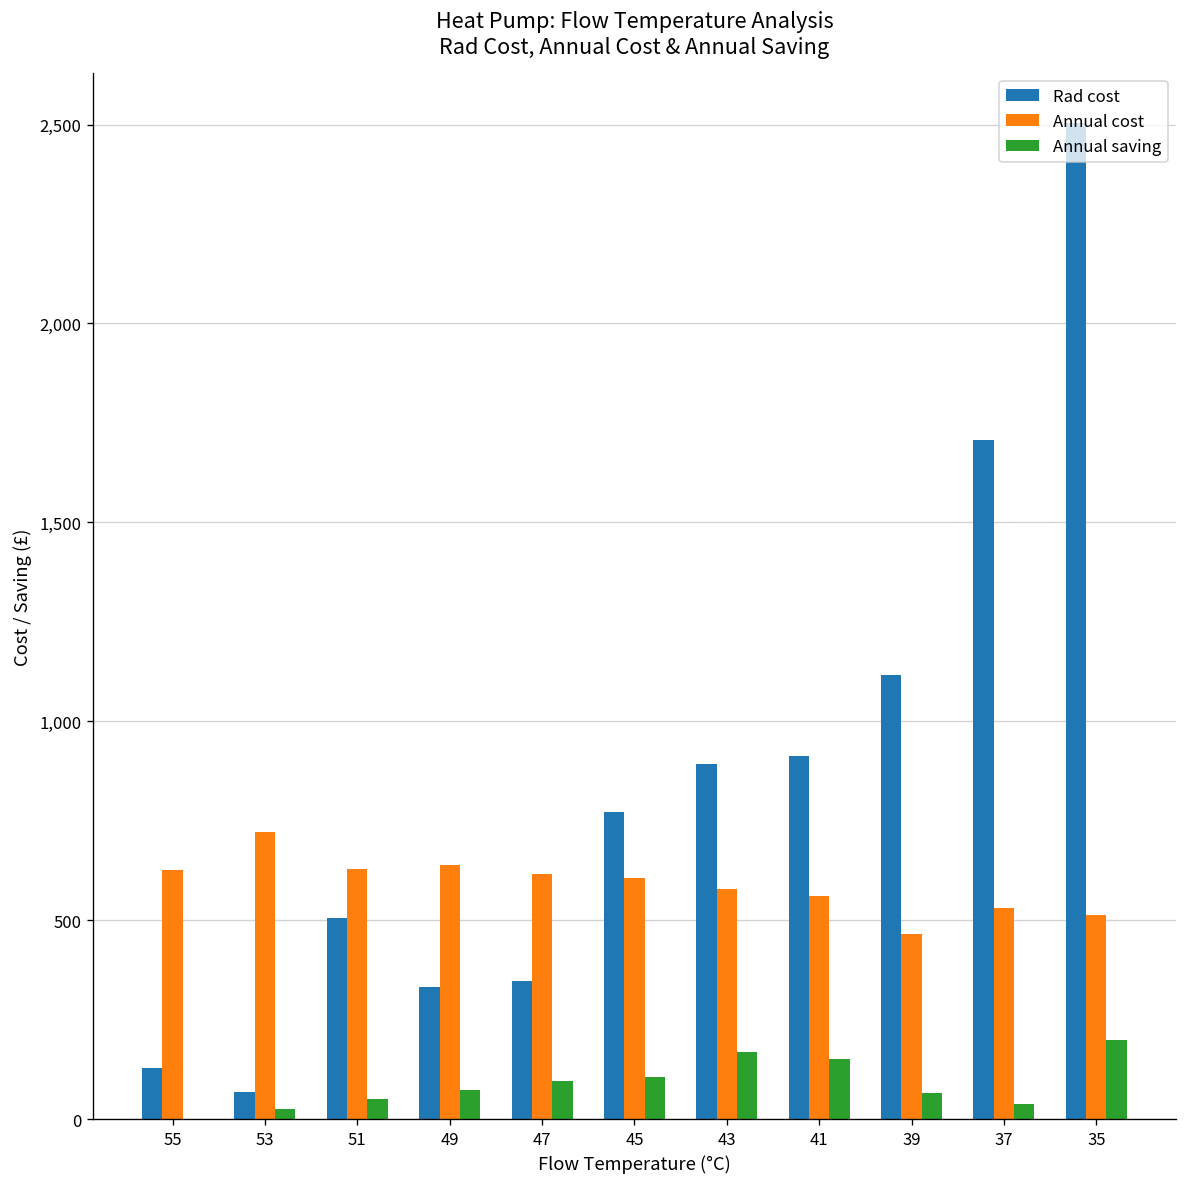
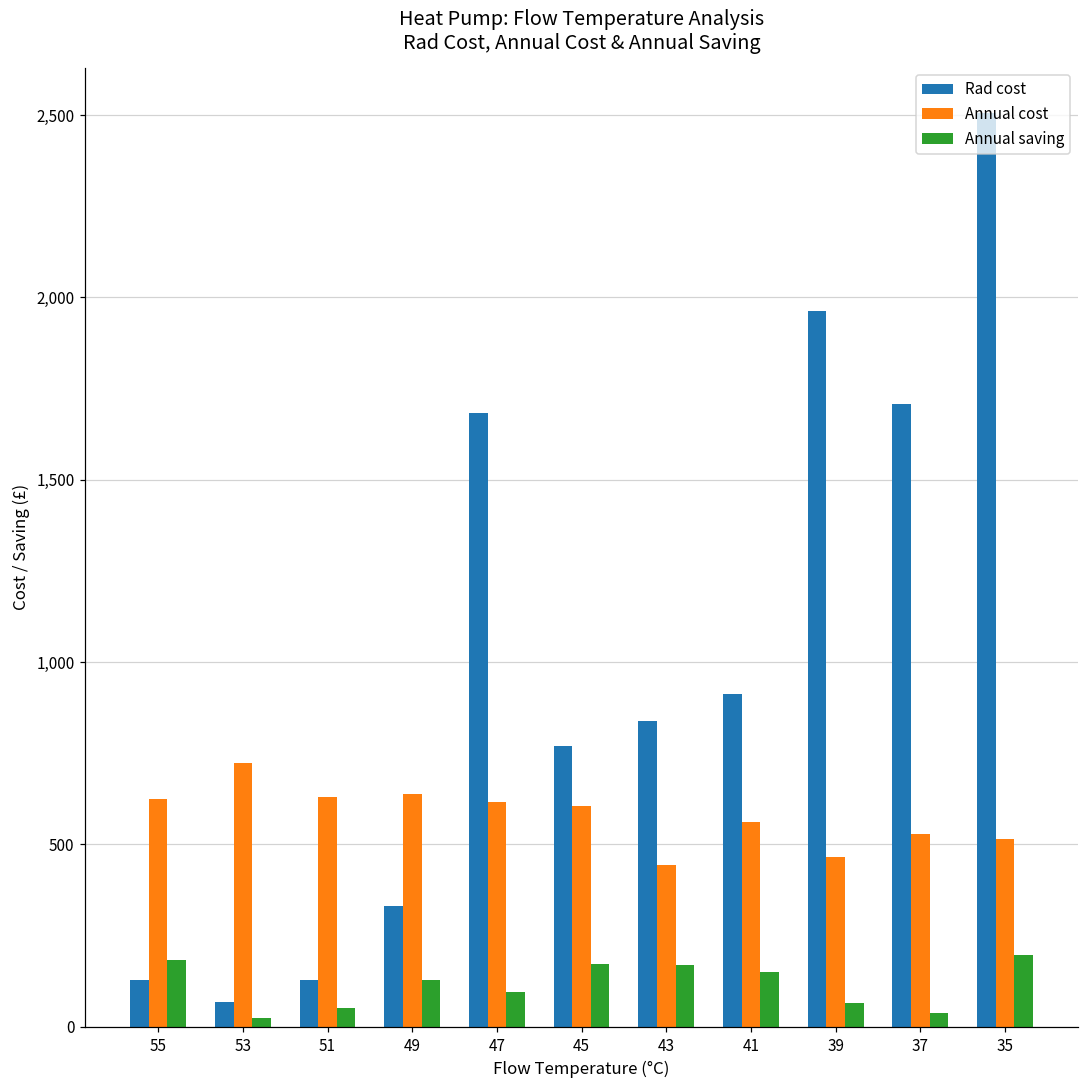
Annual saving, 55: 0 -> 180
Rad cost, 51: 510 -> 130
Annual saving, 49: 70 -> 130
Rad cost, 47: 350 -> 1,680
Annual saving, 45: 110 -> 170
Rad cost, 43: 890 -> 840
Annual cost, 43: 580 -> 440
Rad cost, 39: 1,120 -> 1,960
